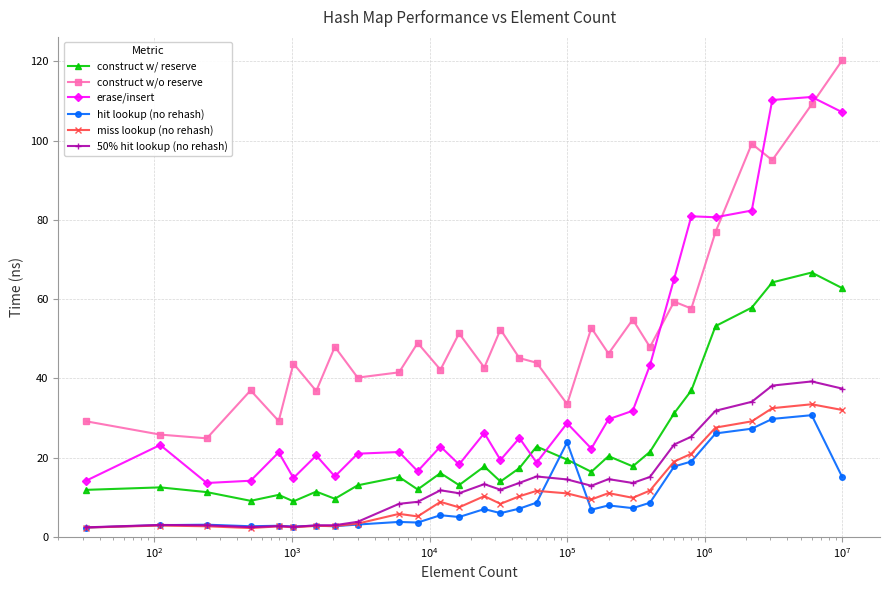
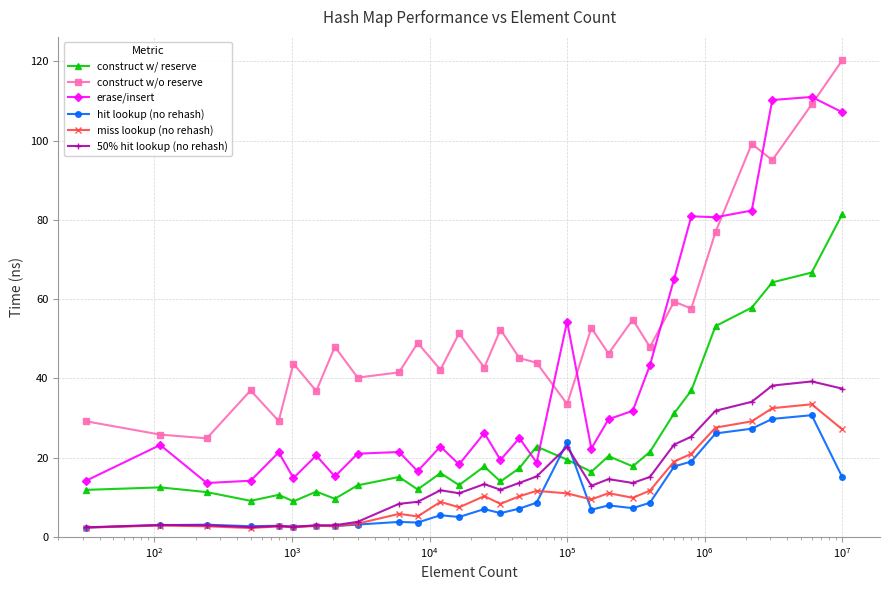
erase/insert, 10^5: 29 -> 54
50% hit lookup (no rehash), 10^5: 15 -> 23
construct w/ reserve, 10^7: 63 -> 81
miss lookup (no rehash), 10^7: 32 -> 27
